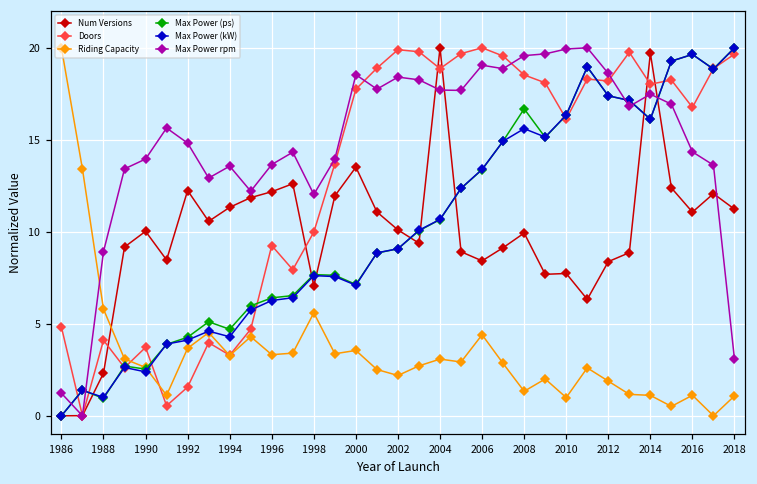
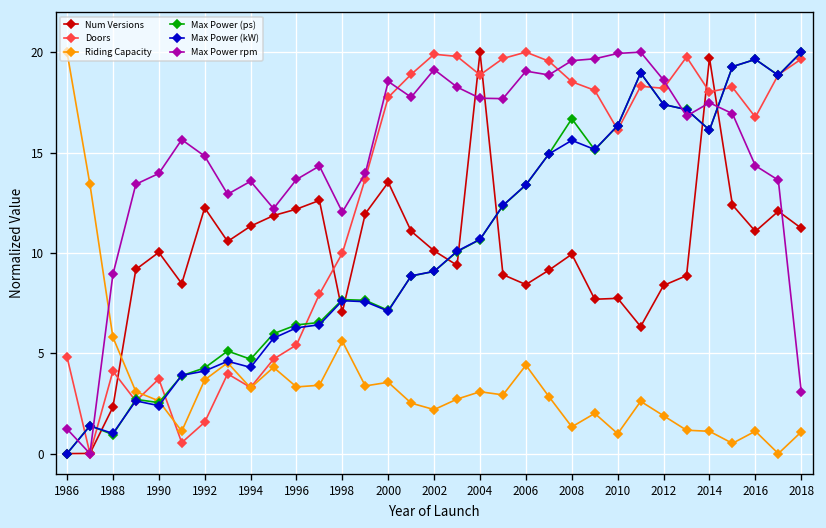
Doors, 1996: 9.3 -> 5.4
Max Power rpm, 2002: 18.4 -> 19.1
